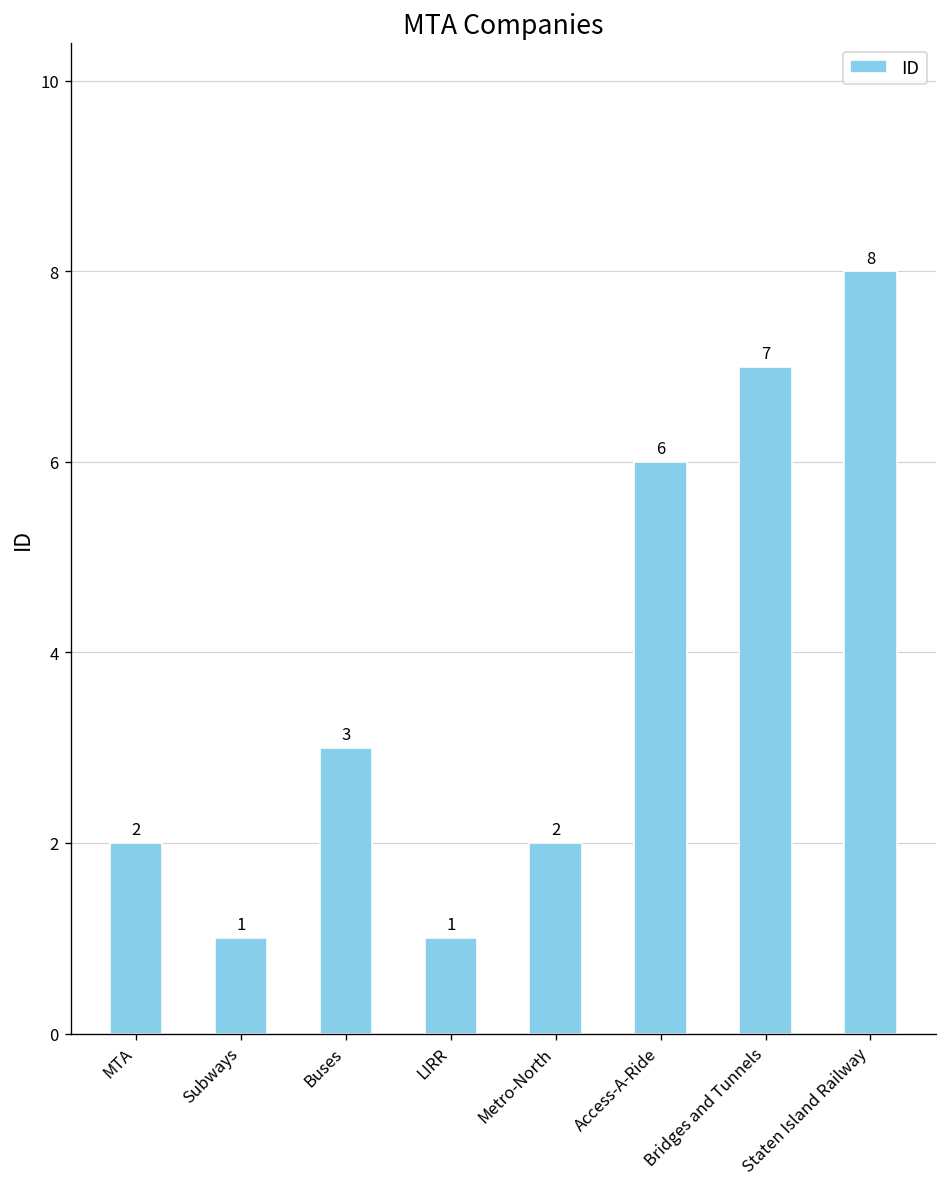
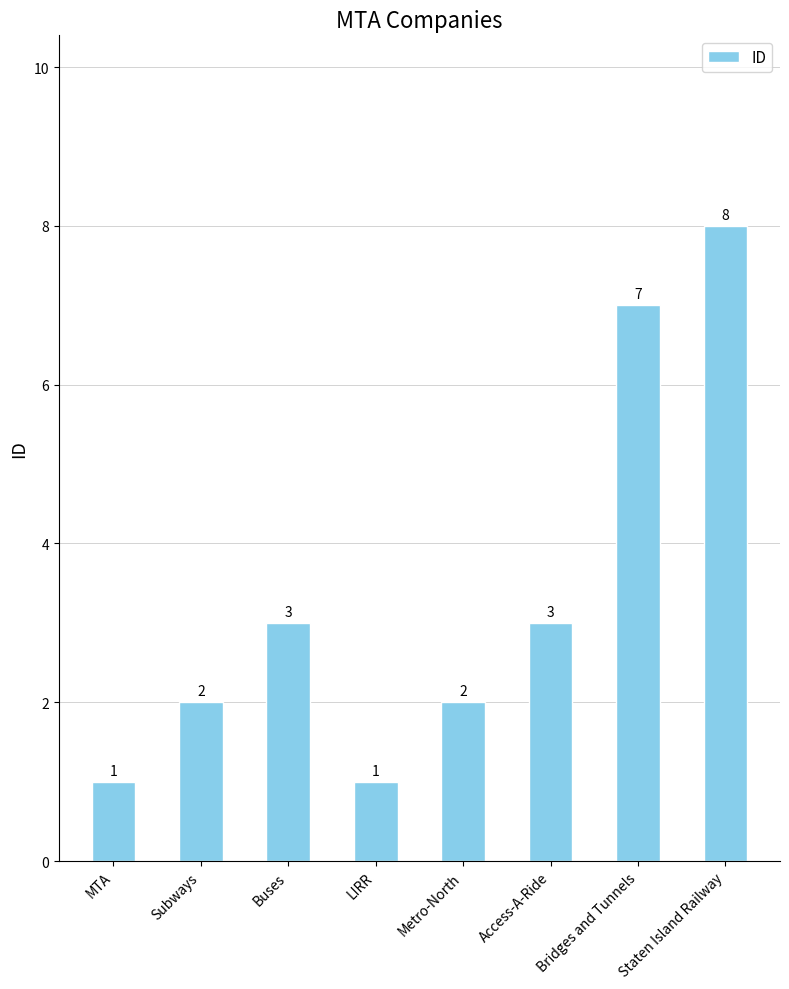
MTA: 2 -> 1
Subways: 1 -> 2
Access-A-Ride: 6 -> 3
